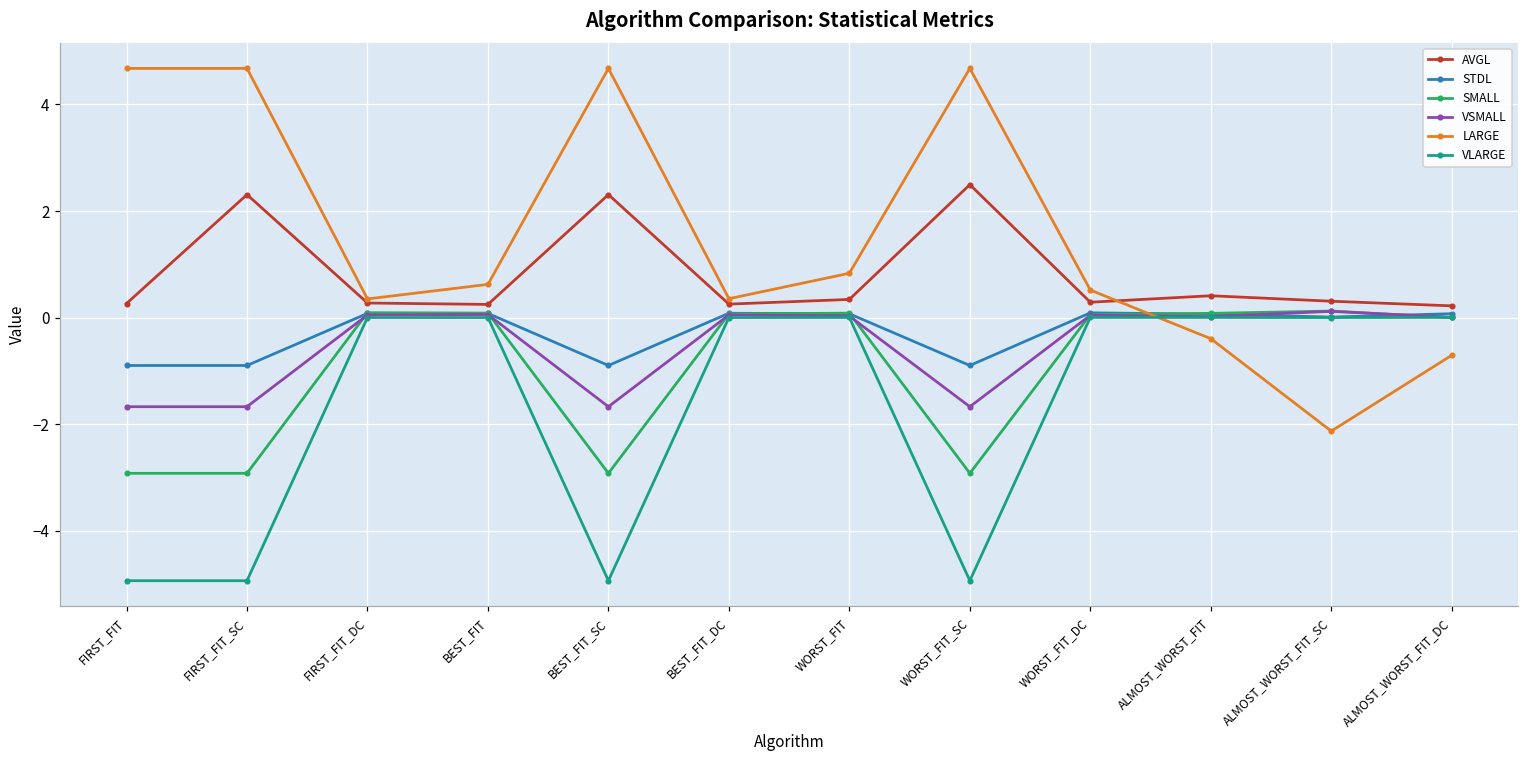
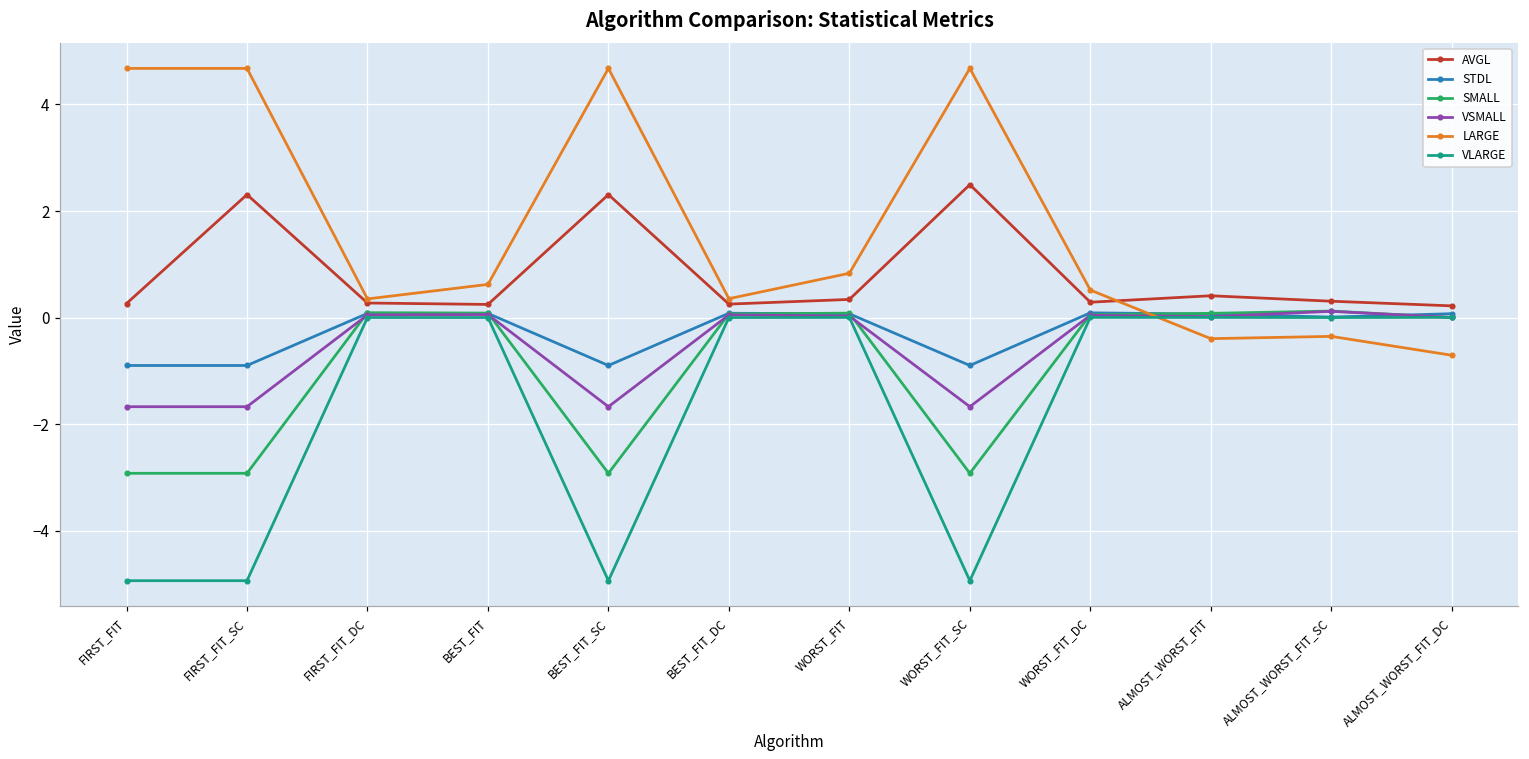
LARGE, ALMOST_WORST_FIT_SC: -2.1 -> -0.4
